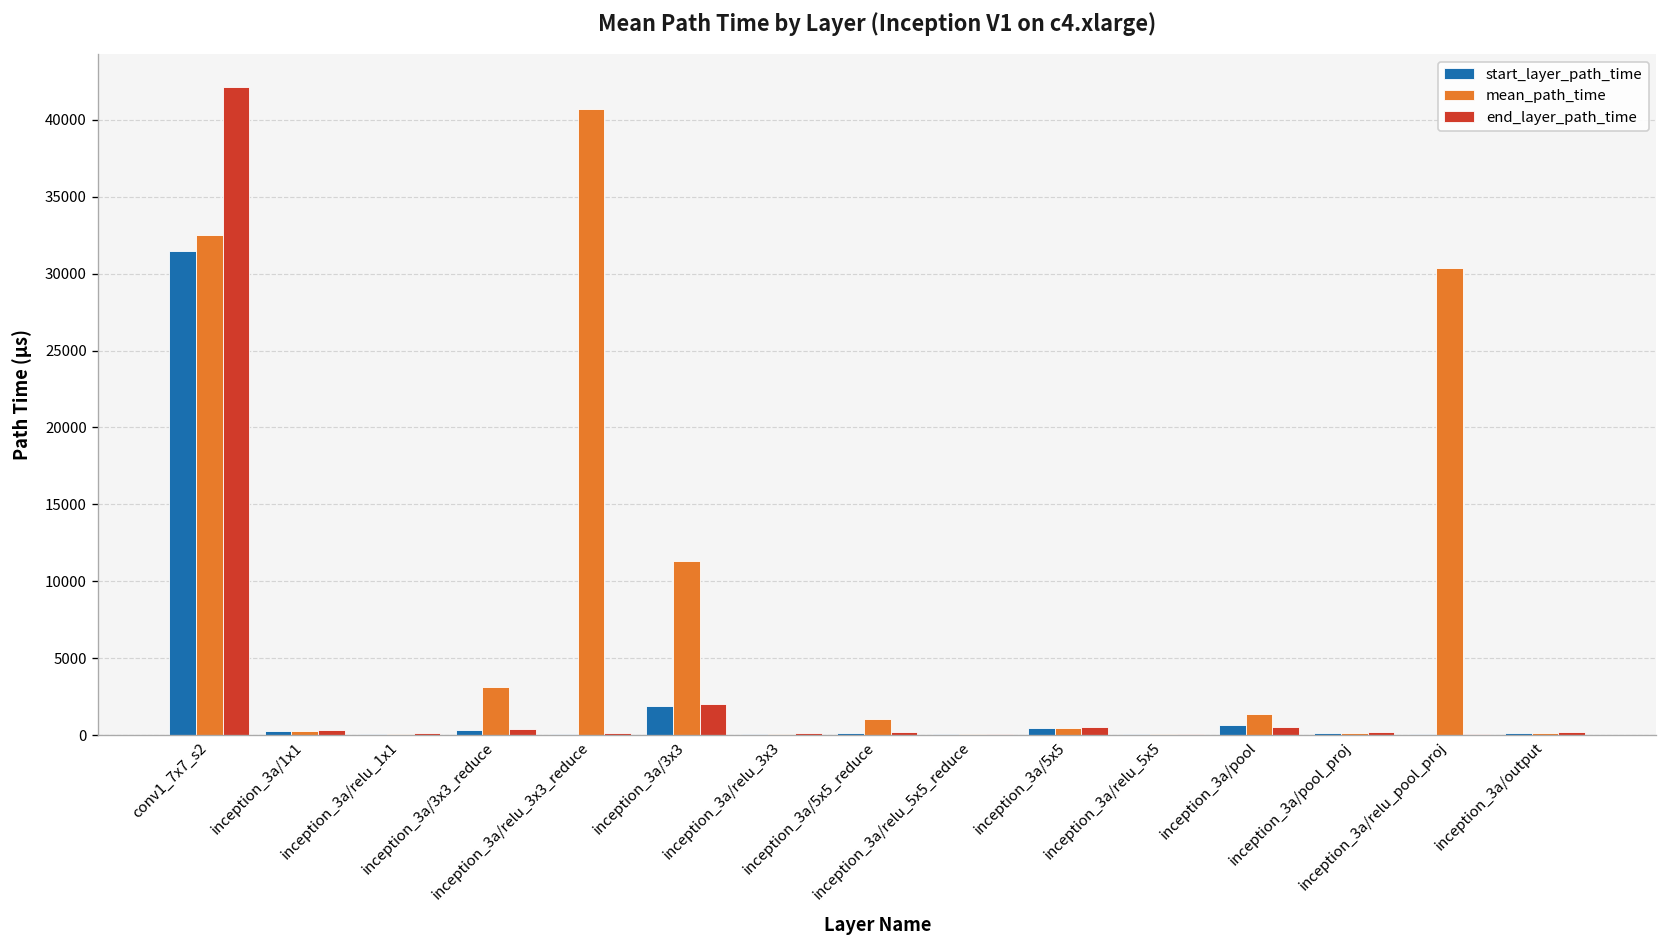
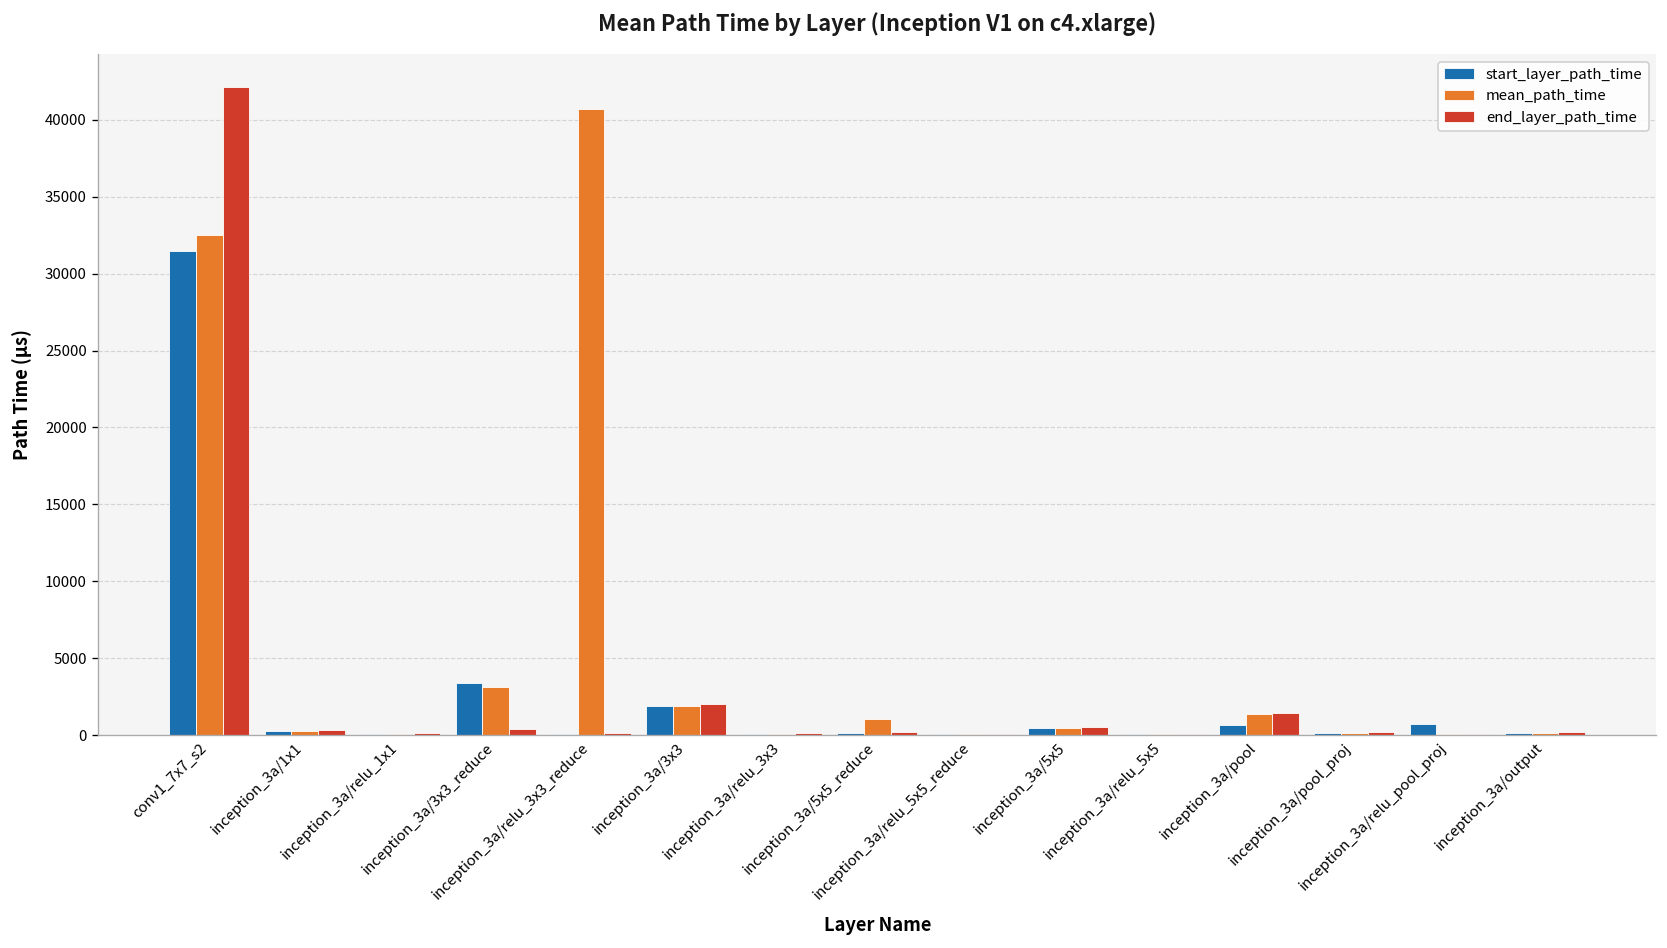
start_layer_path_time, inception_3a/3x3_reduce: 300 -> 3400
mean_path_time, inception_3a/3x3: 11300 -> 1900
end_layer_path_time, inception_3a/pool: 500 -> 1400
start_layer_path_time, inception_3a/relu_pool_proj: 100 -> 700
mean_path_time, inception_3a/relu_pool_proj: 30400 -> 100
